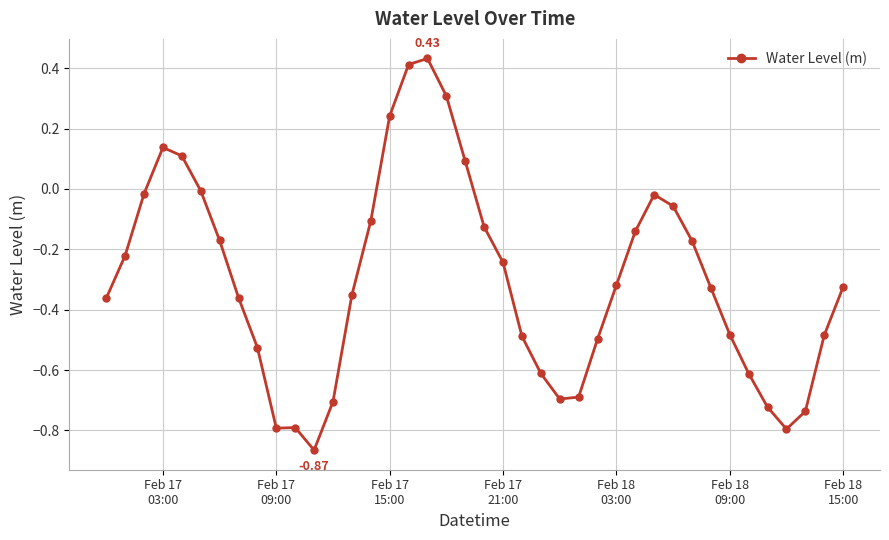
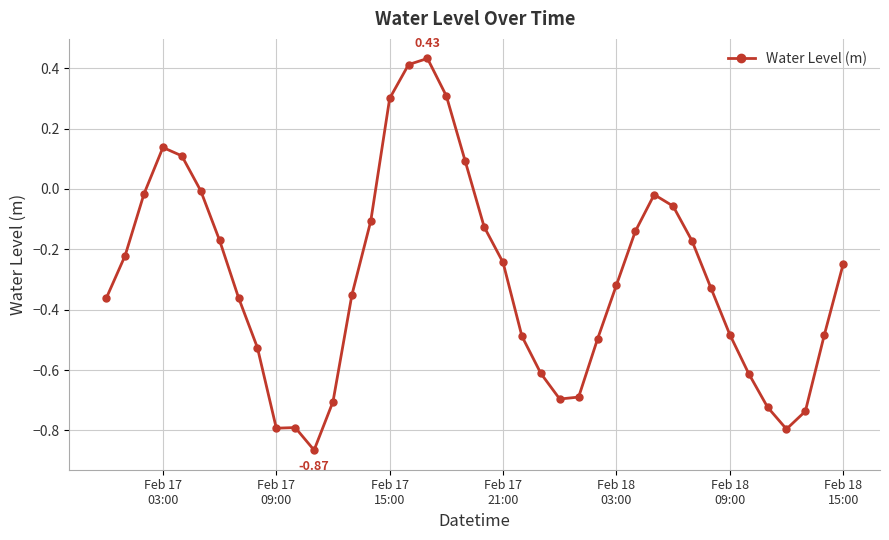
Feb 17 15:00: 0.24 -> 0.30
Feb 18 15:00: -0.32 -> -0.25
